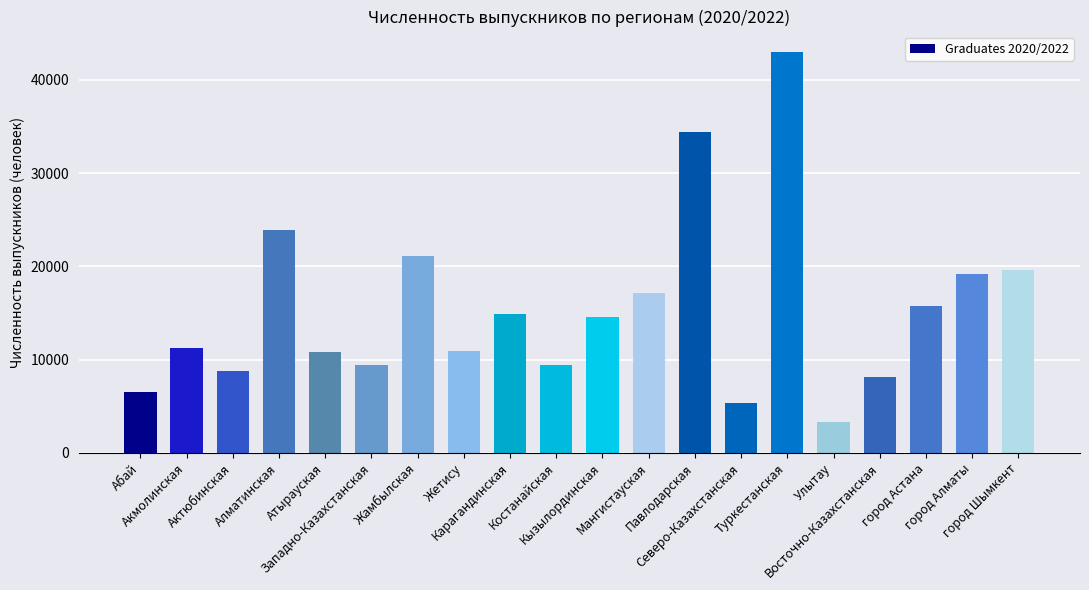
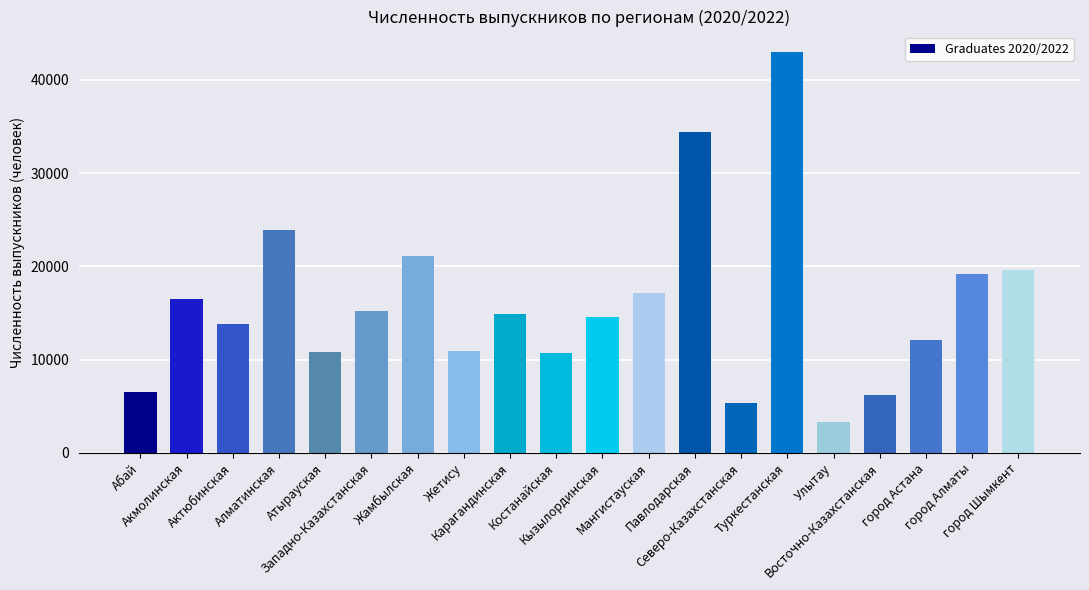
Акмолинская: 11000 -> 17000
Актюбинская: 9000 -> 14000
Западно-Казахстанская: 9000 -> 15000
Костанайская: 9000 -> 11000
Восточно-Казахстанская: 8000 -> 6000
город Астана: 16000 -> 12000
